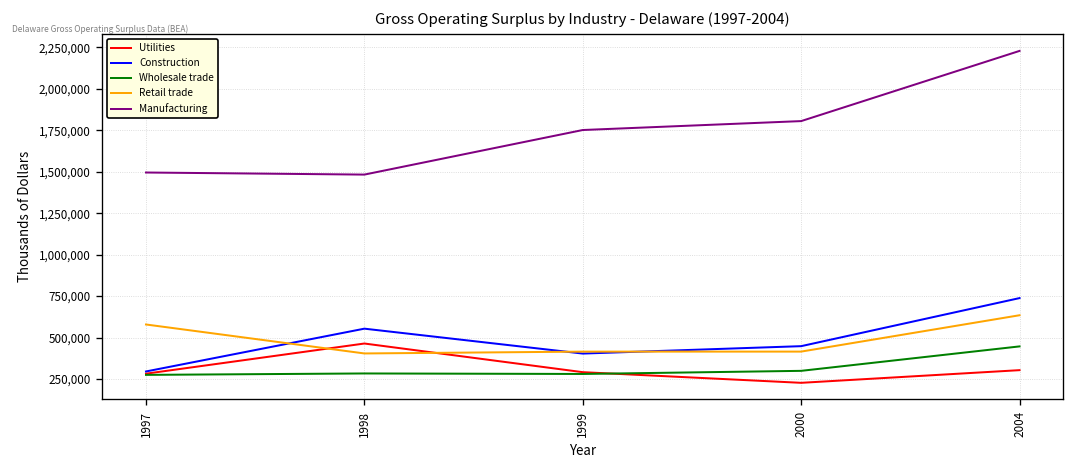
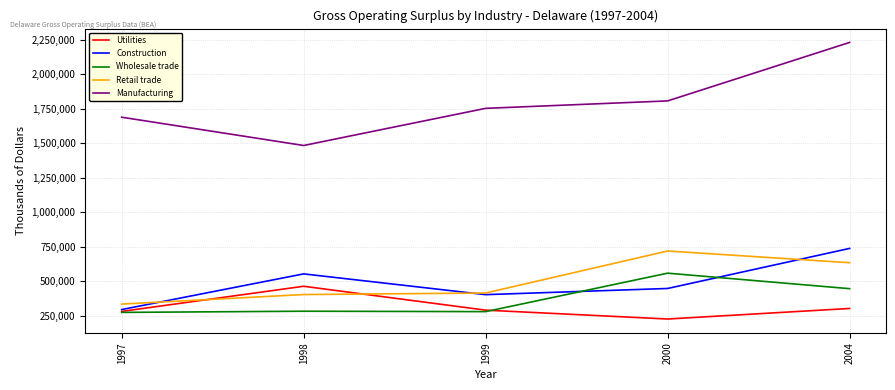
Retail trade, 1997: 580,000 -> 330,000
Manufacturing, 1997: 1,500,000 -> 1,690,000
Wholesale trade, 2000: 300,000 -> 560,000
Retail trade, 2000: 420,000 -> 720,000
